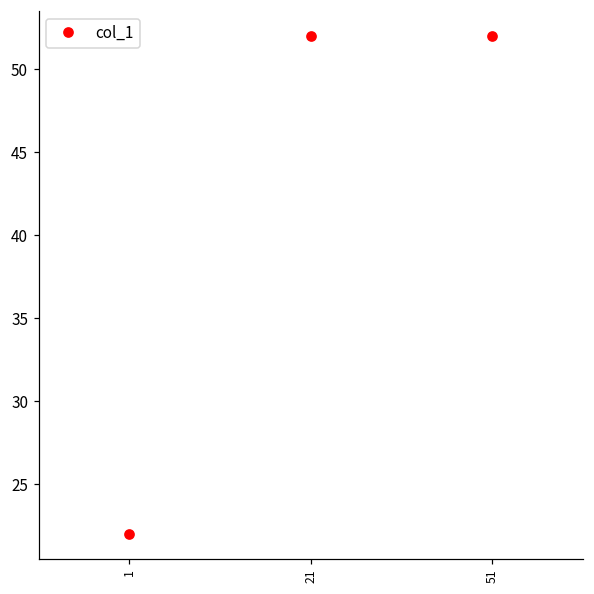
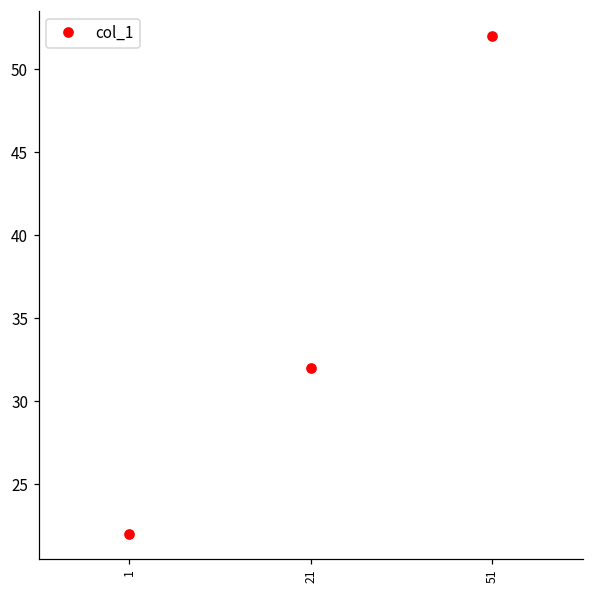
21: 52 -> 32
